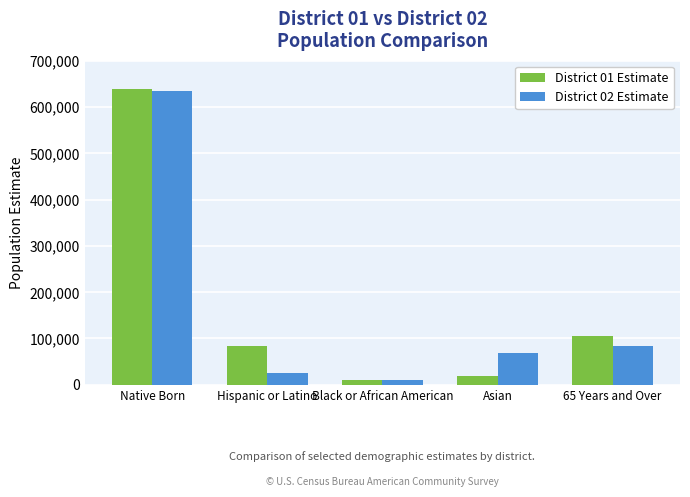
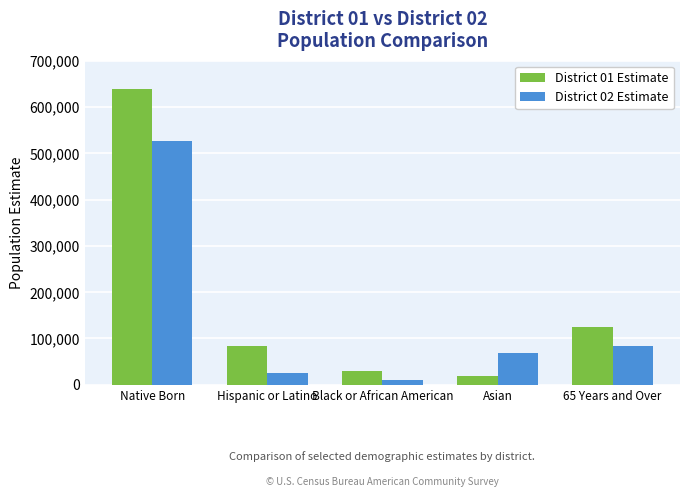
District 02 Estimate, Native Born: 630,000 -> 530,000
District 01 Estimate, Black or African American: 10,000 -> 30,000
District 01 Estimate, 65 Years and Over: 110,000 -> 130,000
